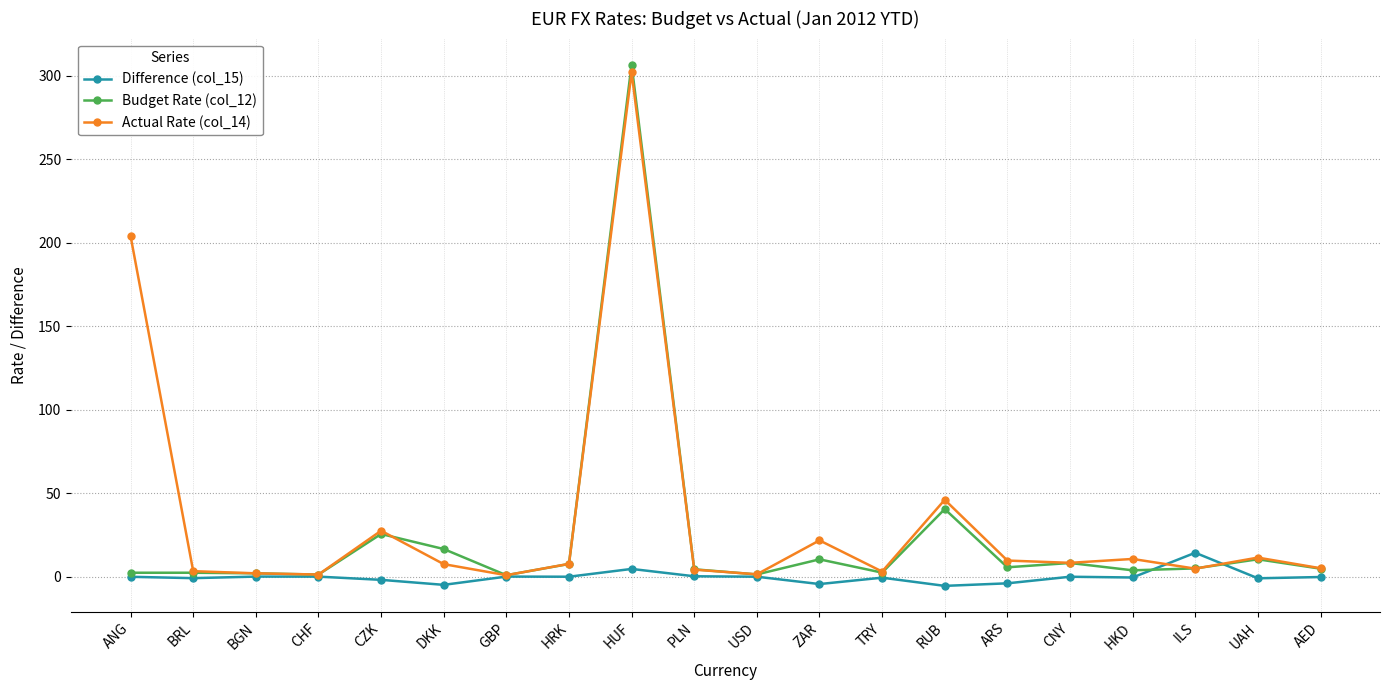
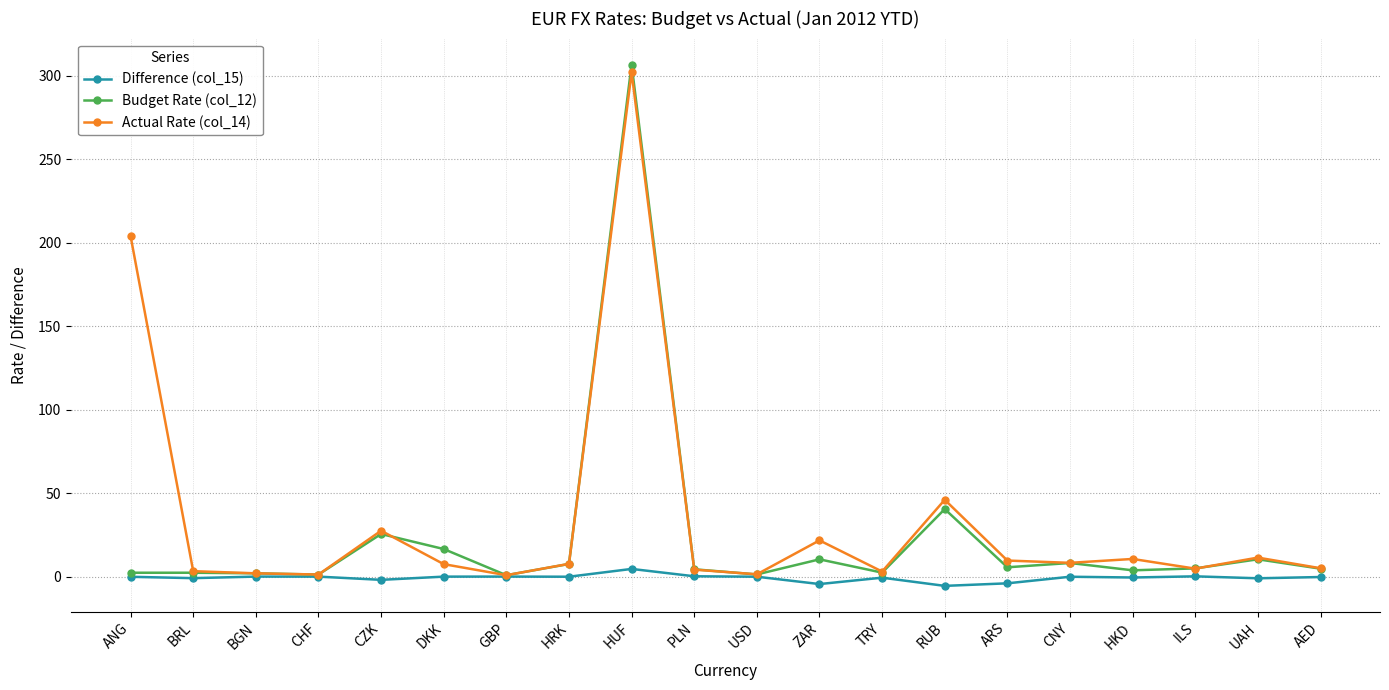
Difference (col_15), DKK: -5 -> 0
Difference (col_15), ILS: 14 -> 0
